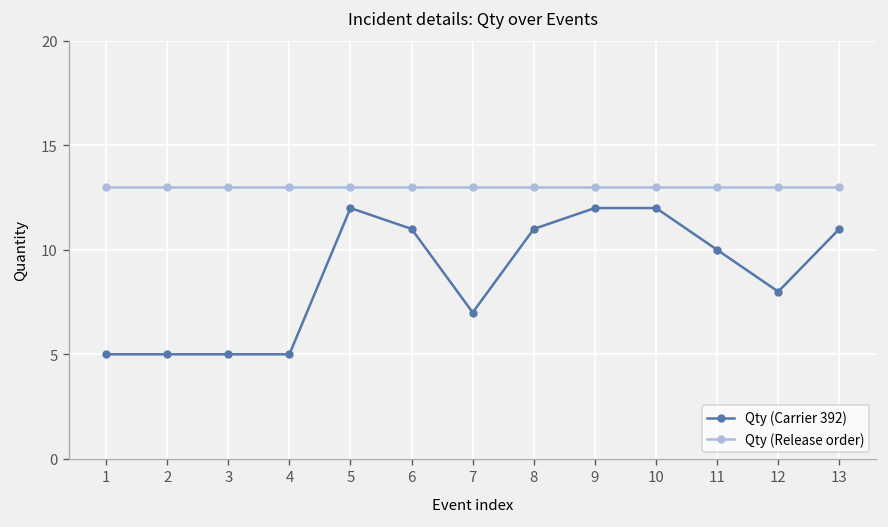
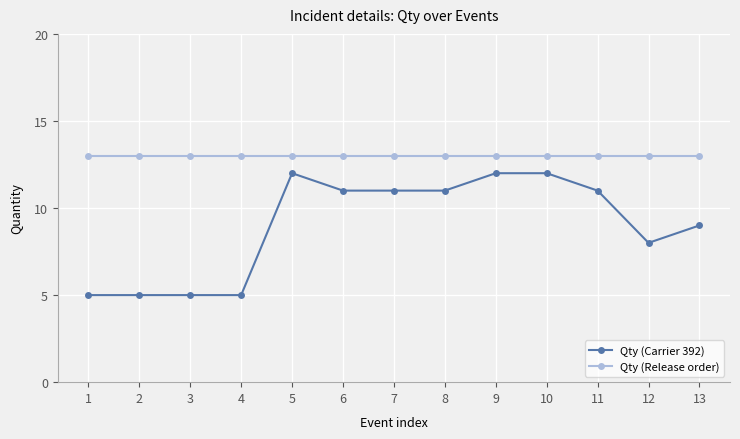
Qty (Carrier 392), 7: 7 -> 11
Qty (Carrier 392), 11: 10 -> 11
Qty (Carrier 392), 13: 11 -> 9
